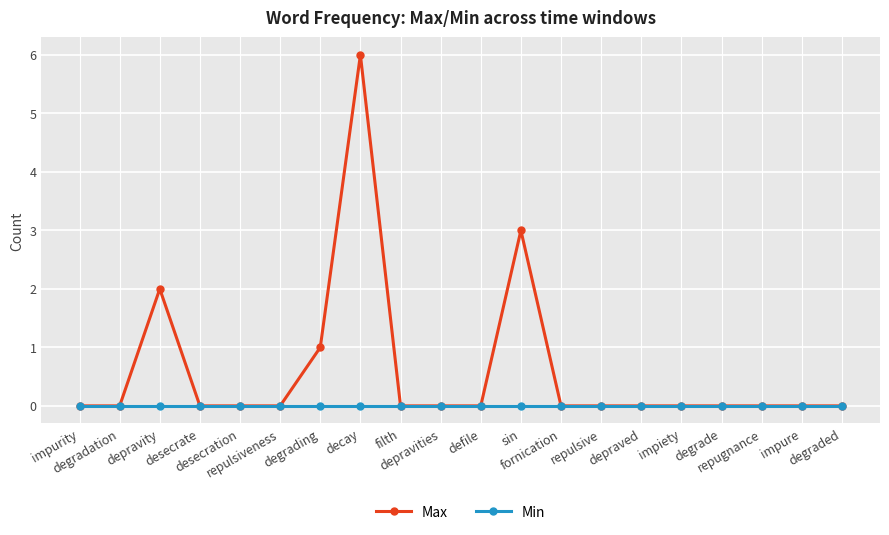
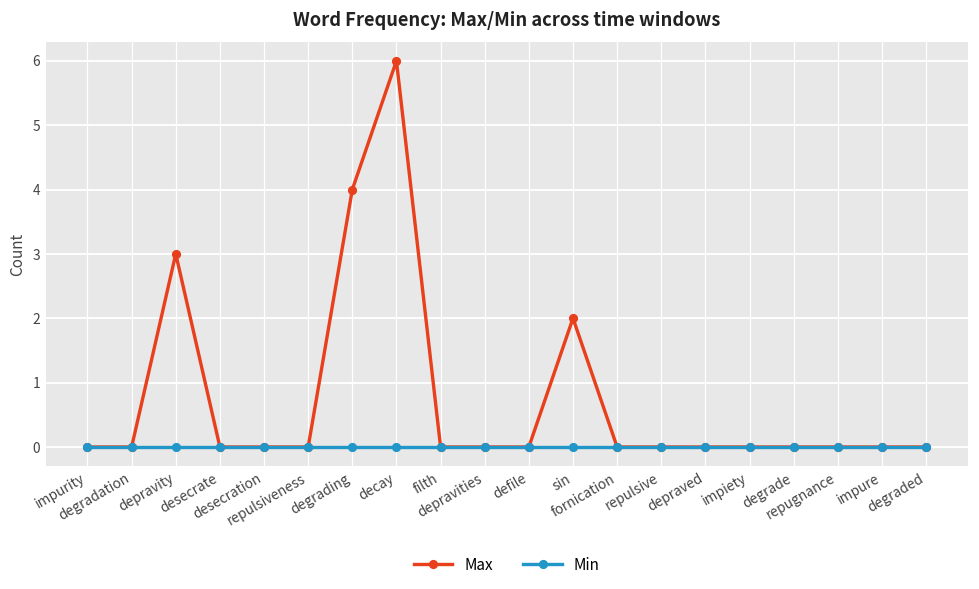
Max, depravity: 2 -> 3
Max, degrading: 1 -> 4
Max, sin: 3 -> 2
